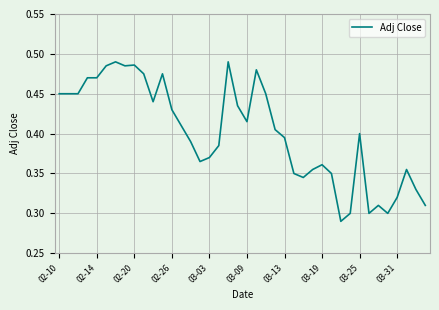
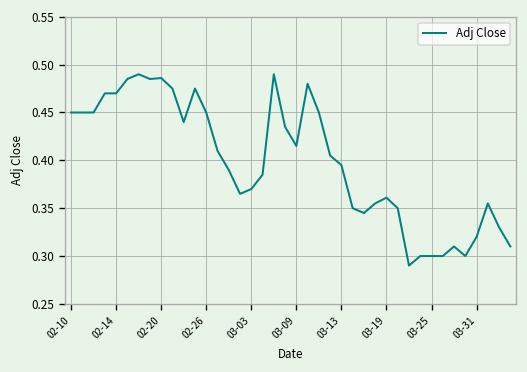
02-26: 0.43 -> 0.45
03-25: 0.4 -> 0.3
